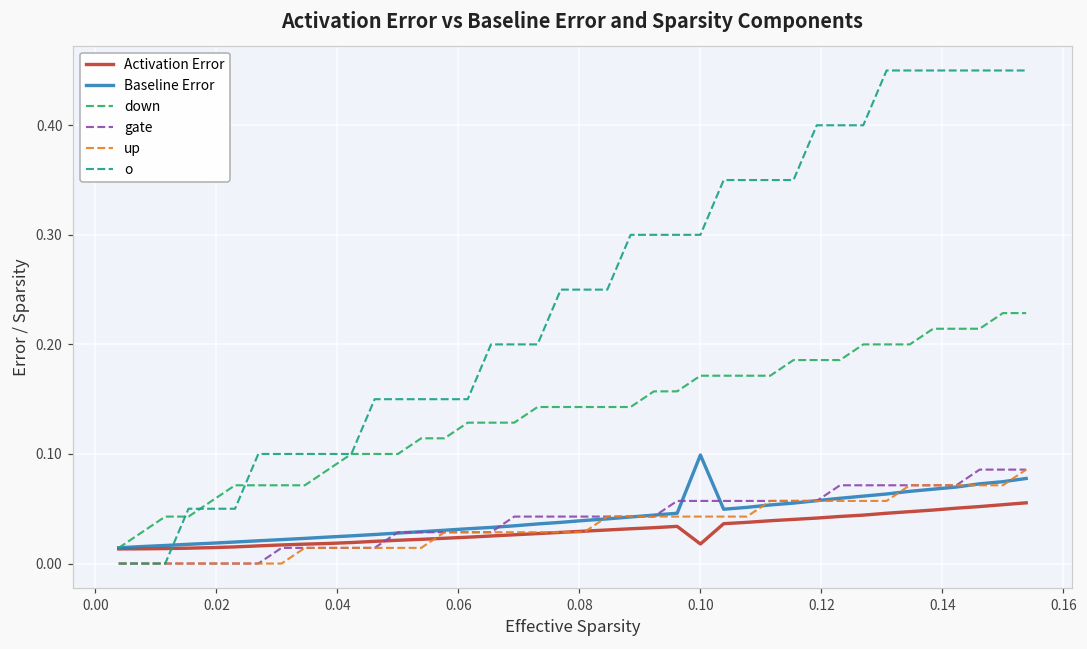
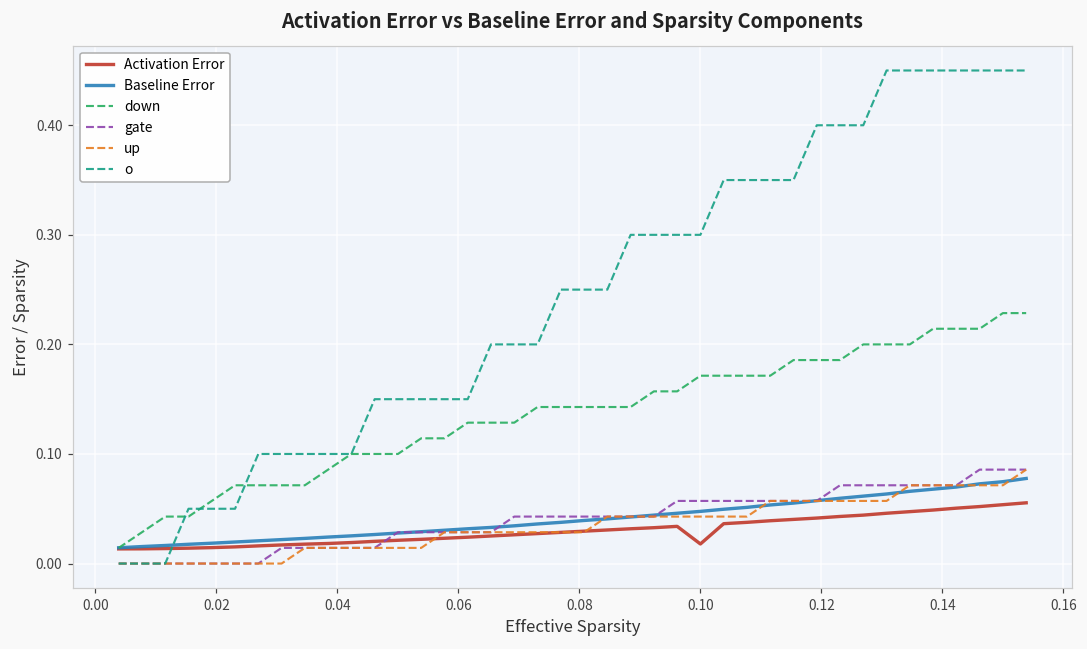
Baseline Error, 0.10: 0.10 -> 0.05
